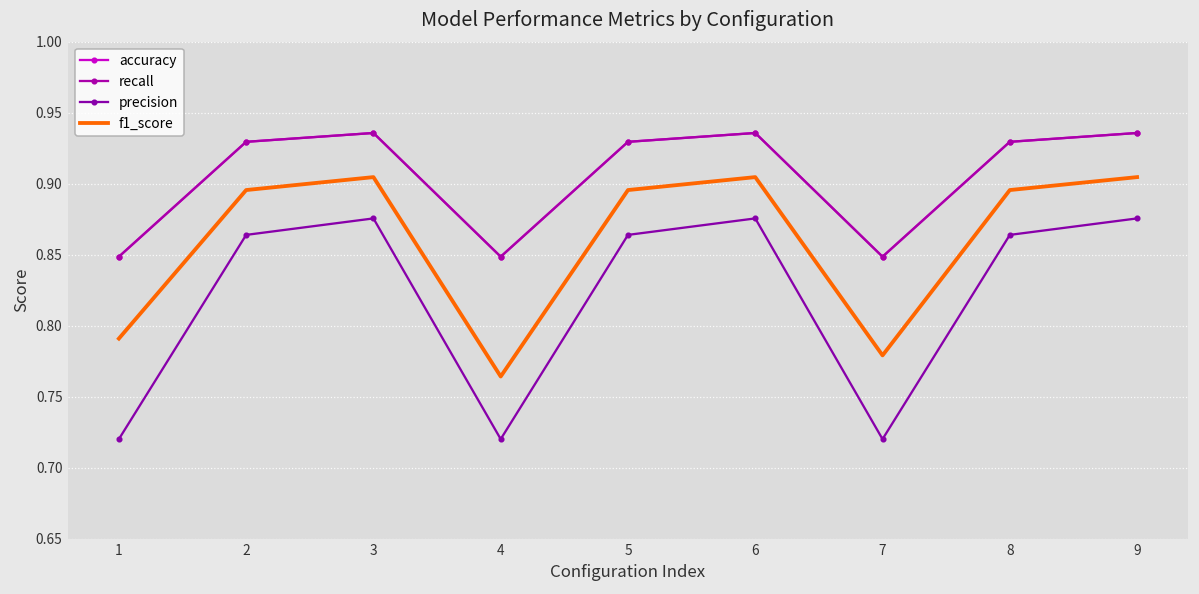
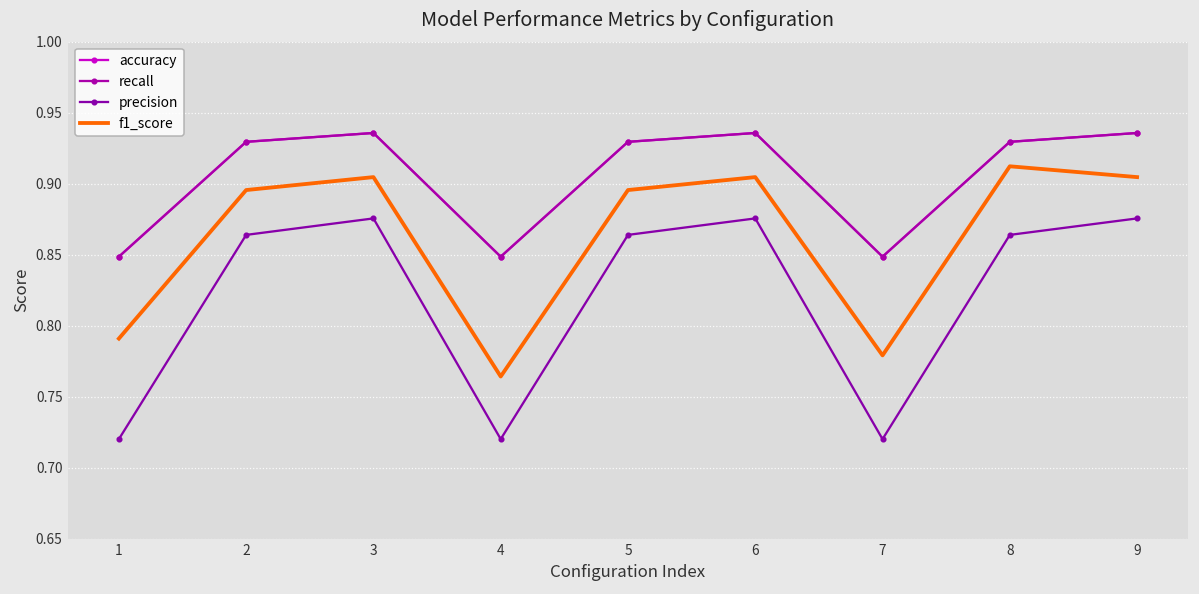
f1_score, 8: 0.895 -> 0.912
